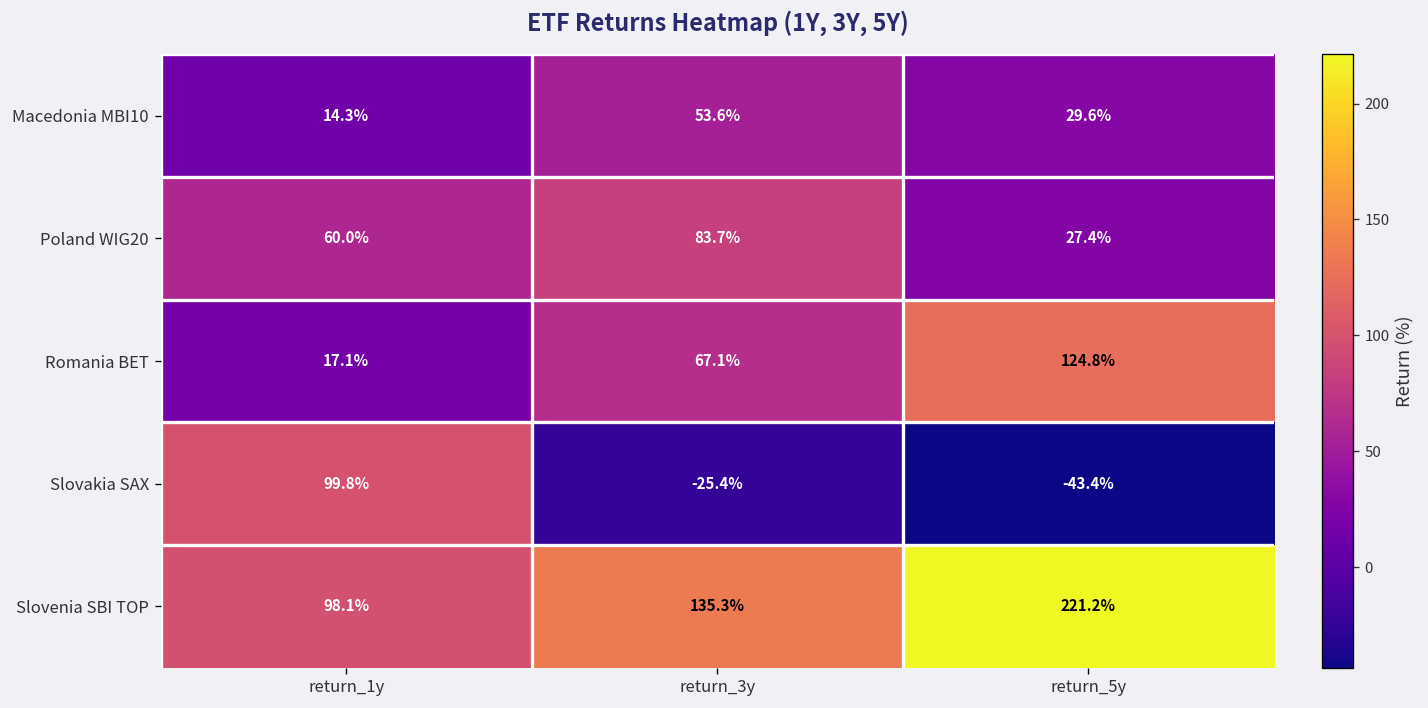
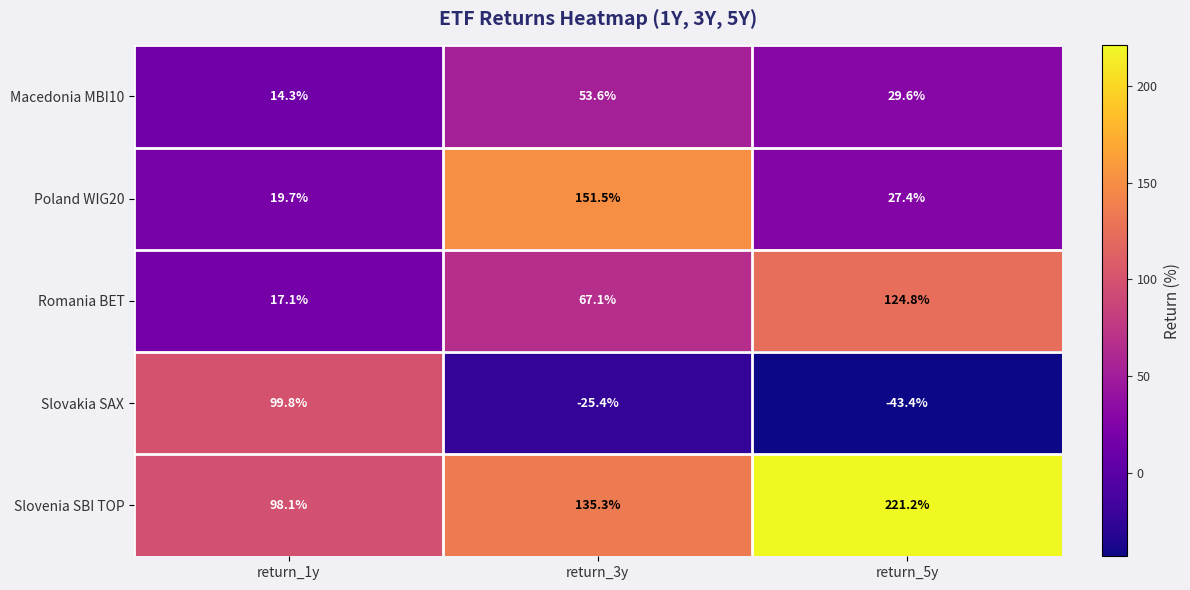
Poland WIG20, return_1y: 60.0% -> 19.7%
Poland WIG20, return_3y: 83.7% -> 151.5%
